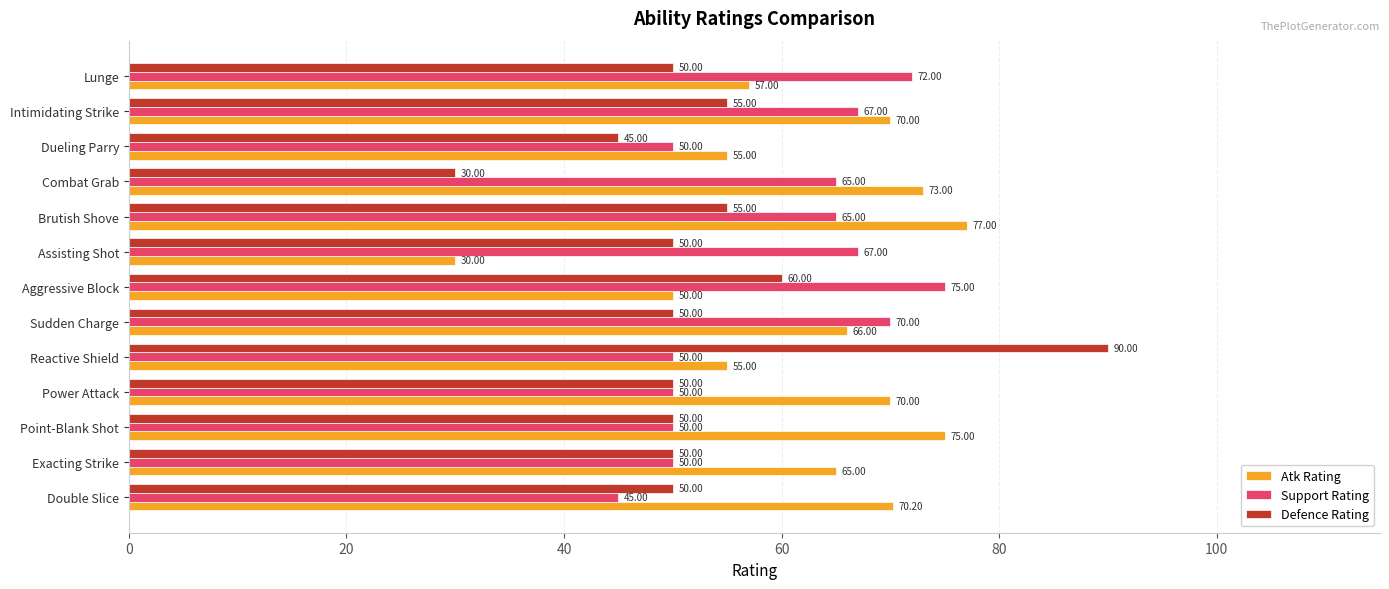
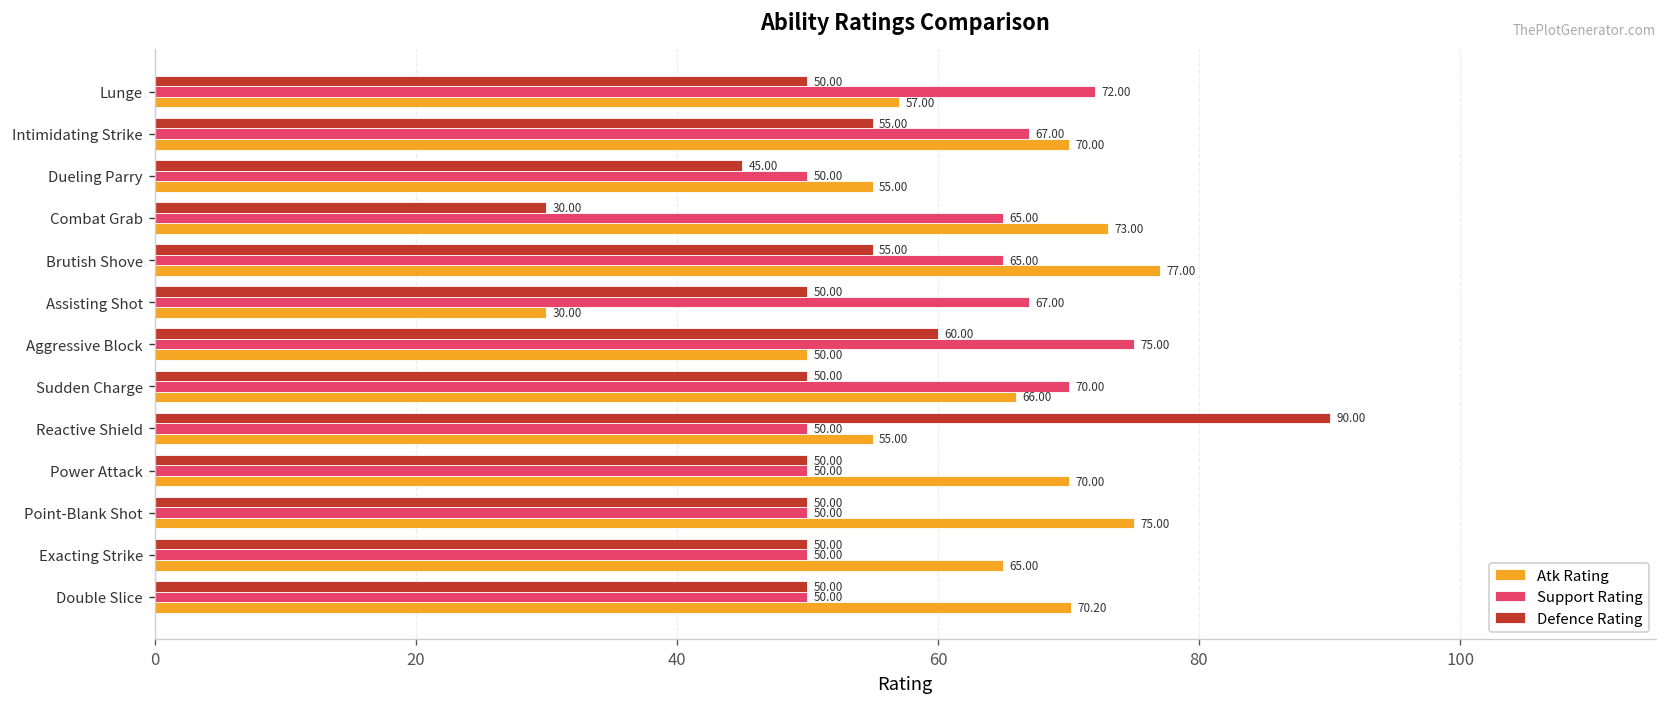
Support Rating, Double Slice: 45.00 -> 50.00
